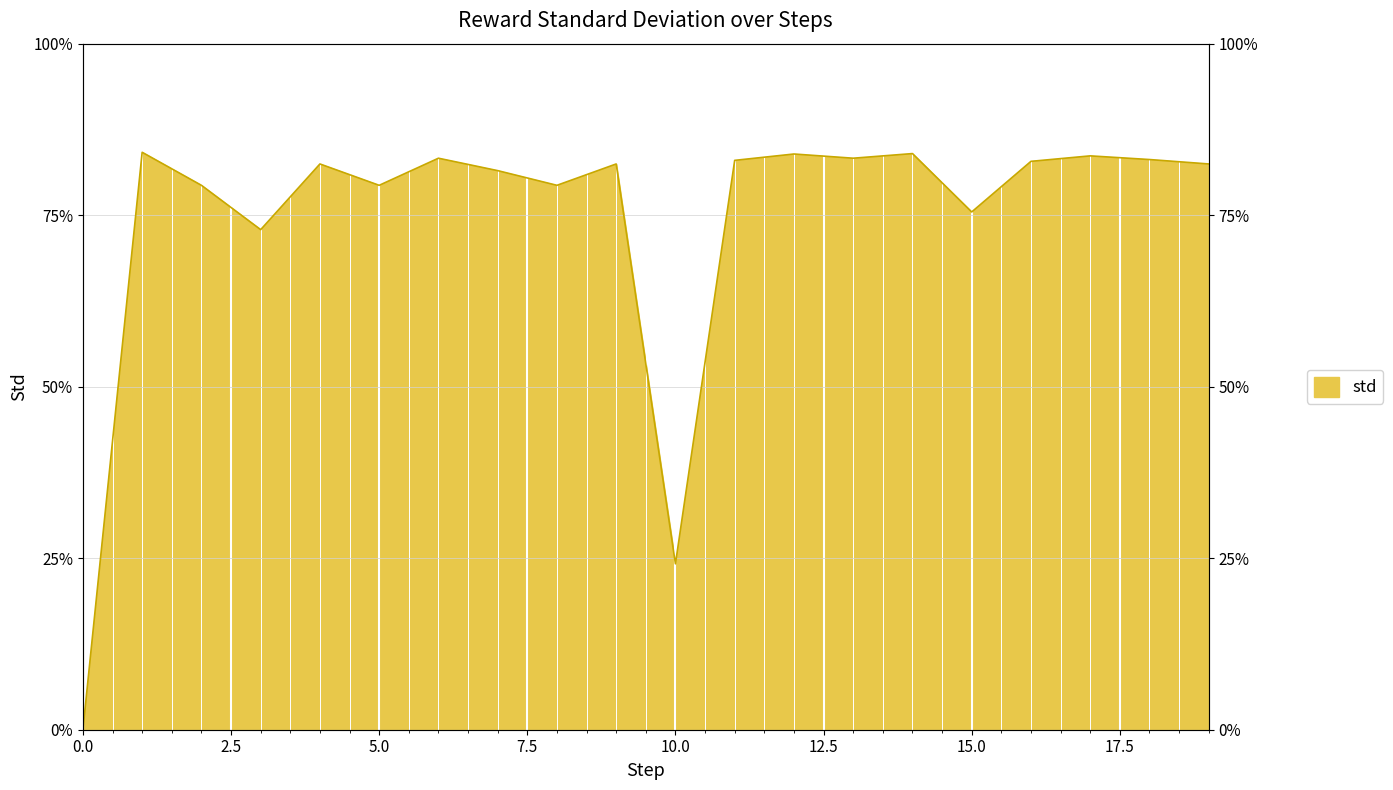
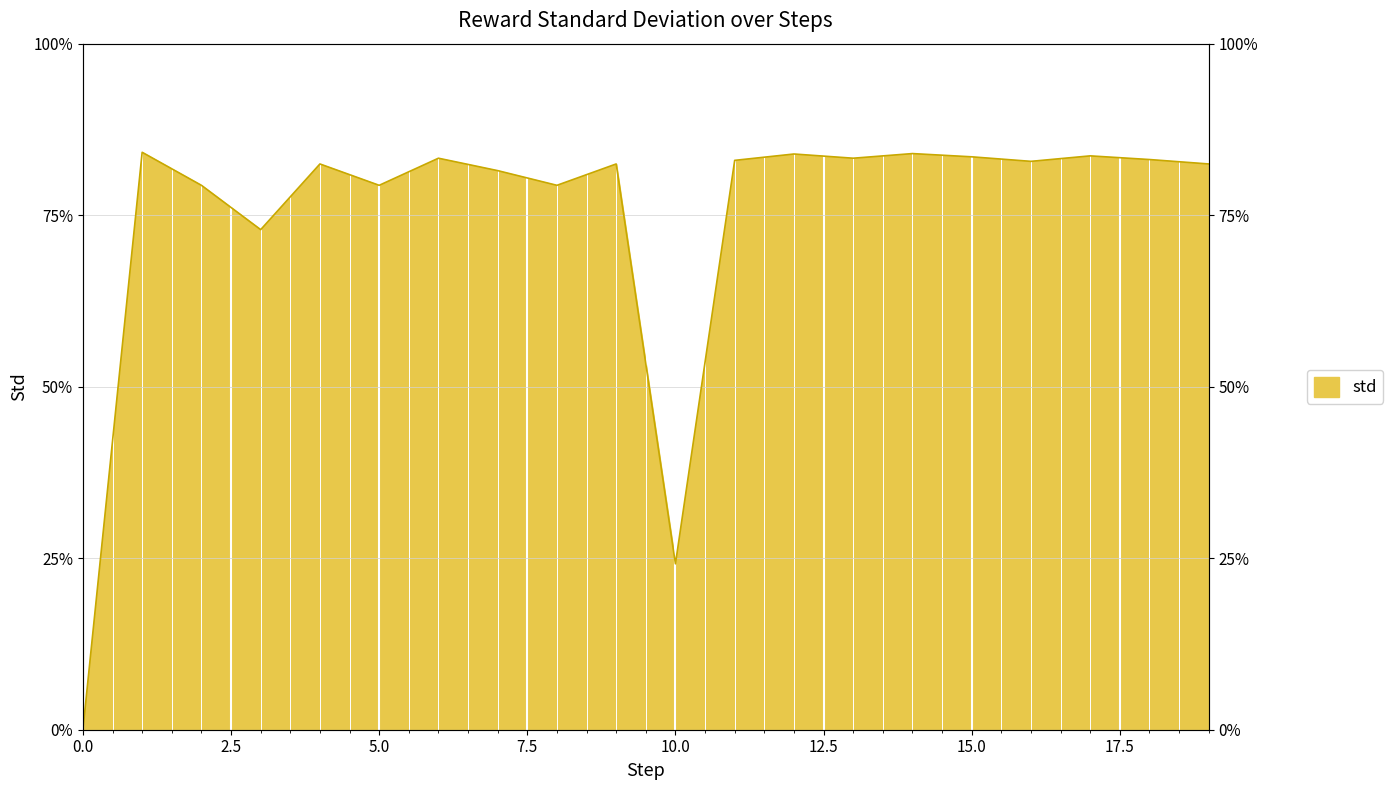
15.0: 75% -> 84%
